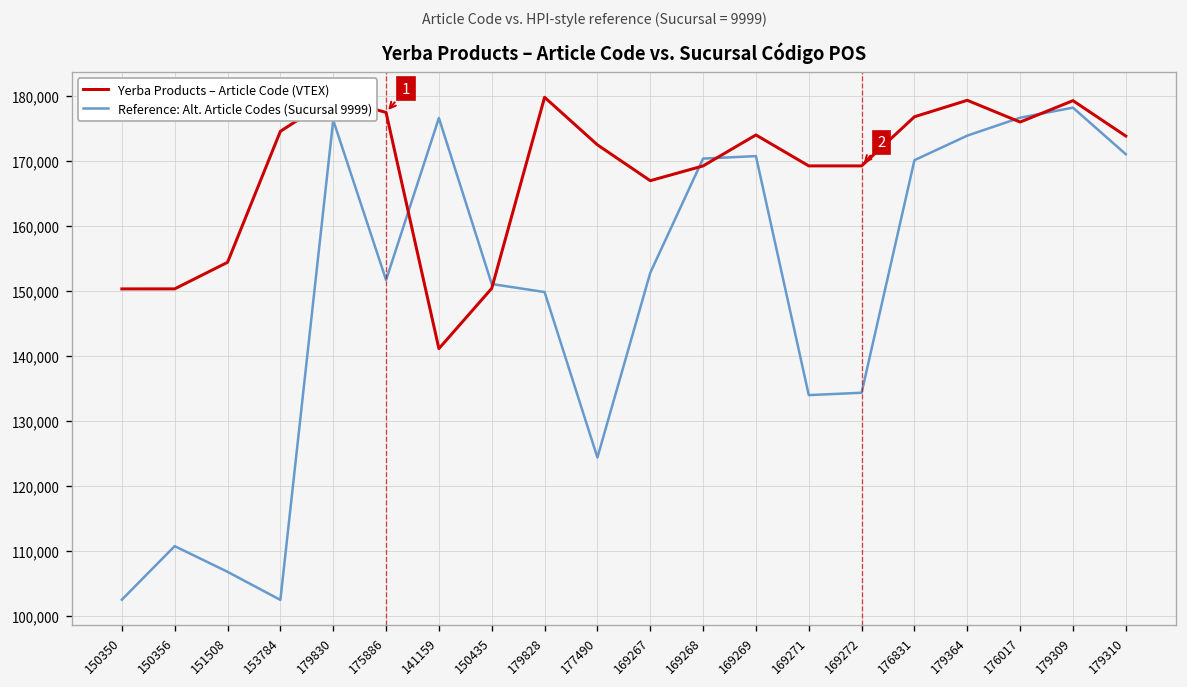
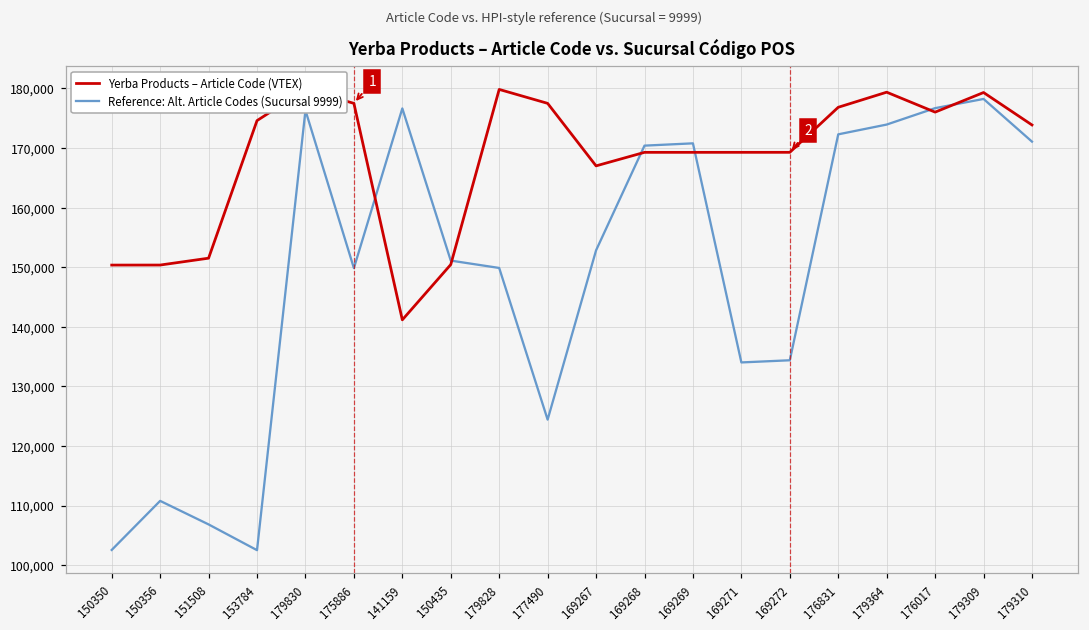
Yerba Products – Article Code (VTEX), 151508: 154,000 -> 152,000
Reference: Alt. Article Codes (Sucursal 9999), 175886: 152,000 -> 150,000
Yerba Products – Article Code (VTEX), 177490: 173,000 -> 177,000
Yerba Products – Article Code (VTEX), 169269: 174,000 -> 169,000
Reference: Alt. Article Codes (Sucursal 9999), 176831: 170,000 -> 172,000
